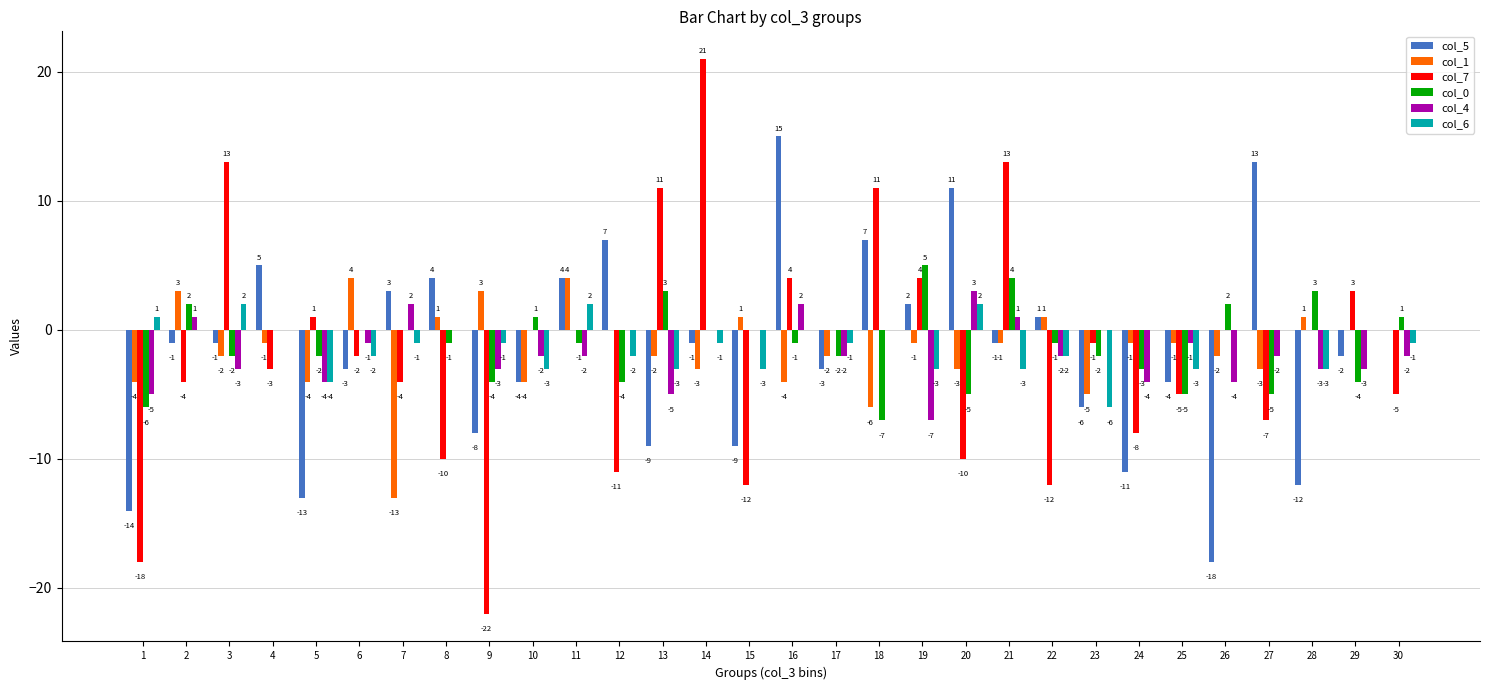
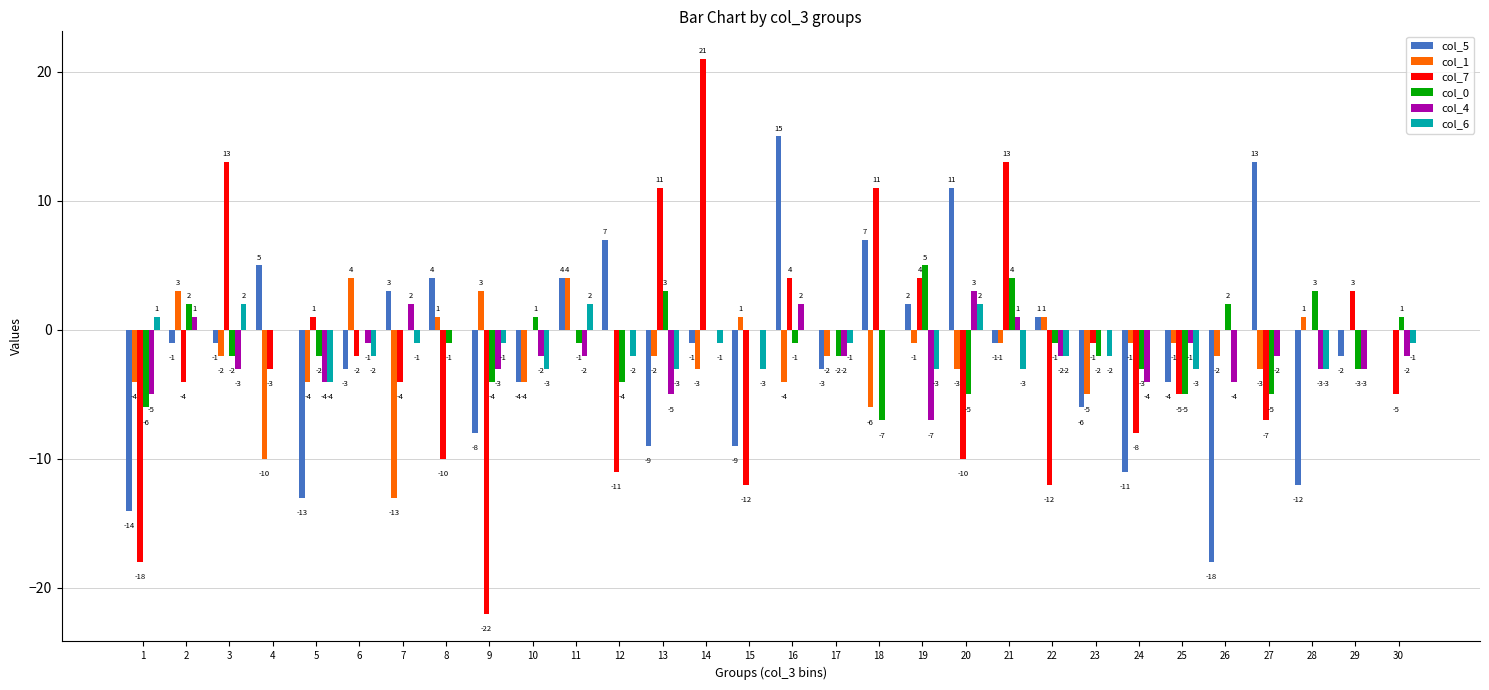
col_1, 4: -1 -> -10
col_6, 23: -6 -> -2
col_0, 29: -4 -> -3
